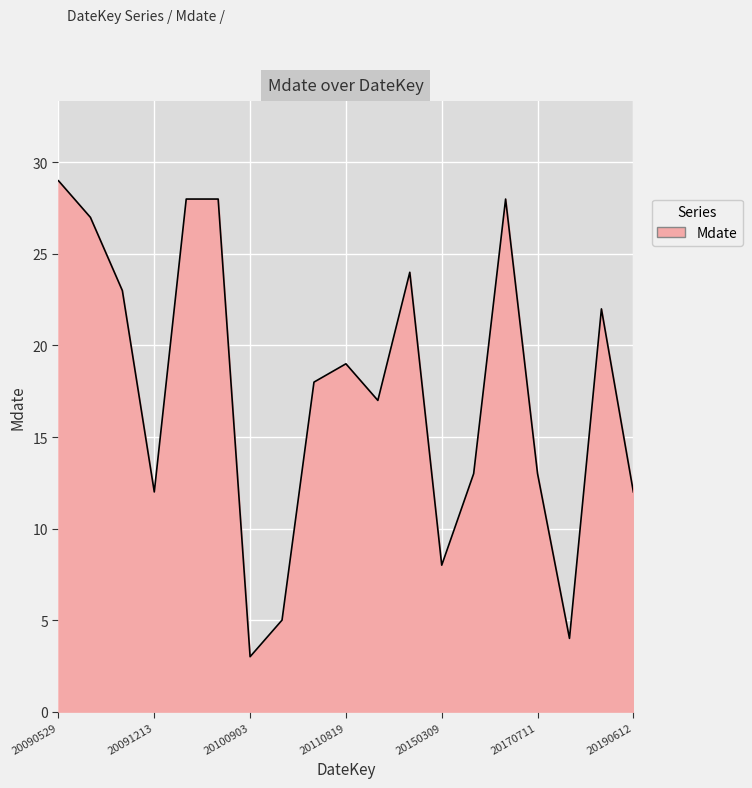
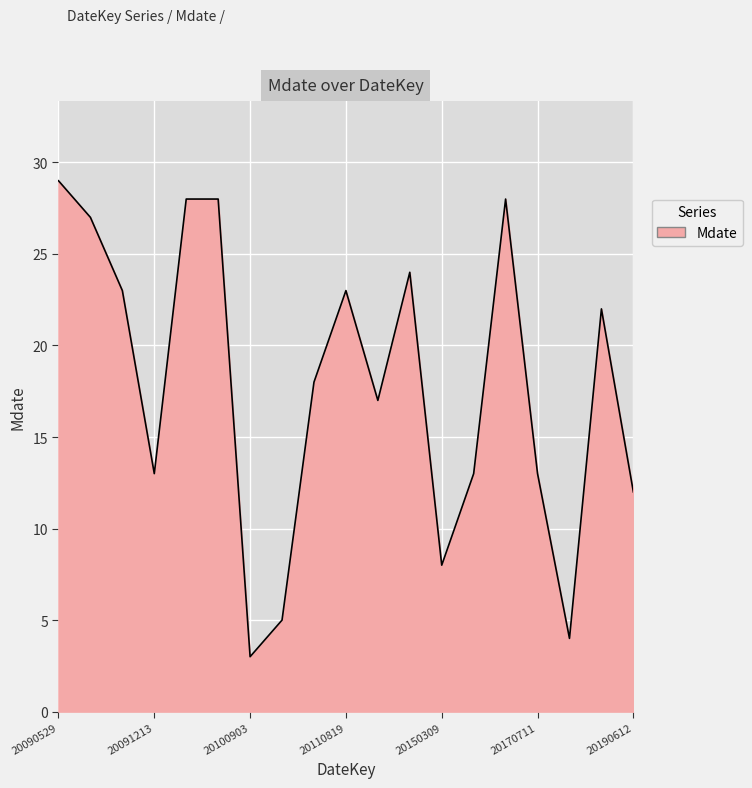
20091213: 12 -> 13
20110819: 19 -> 23
